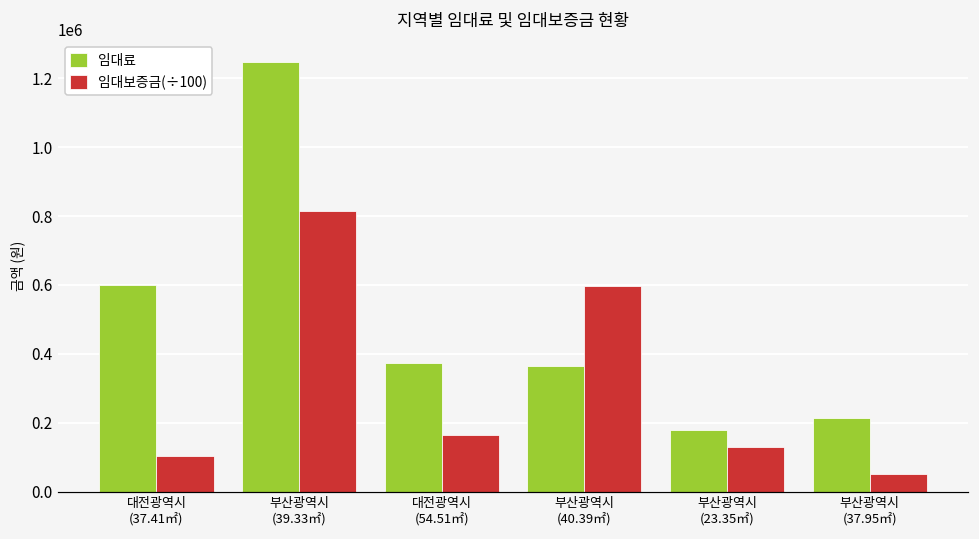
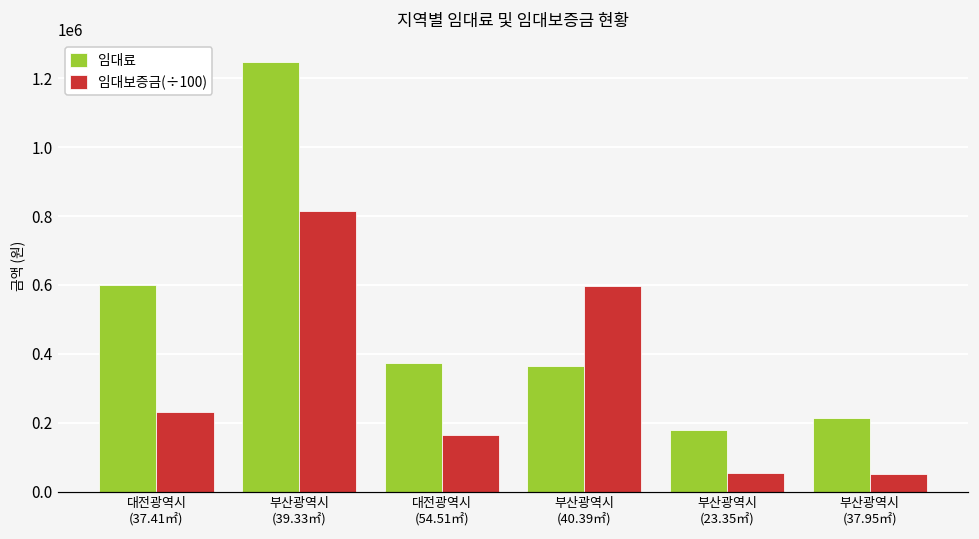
임대보증금(÷100), 대전광역시 (37.41㎡): 100000 -> 230000
임대보증금(÷100), 부산광역시 (23.35㎡): 130000 -> 60000
